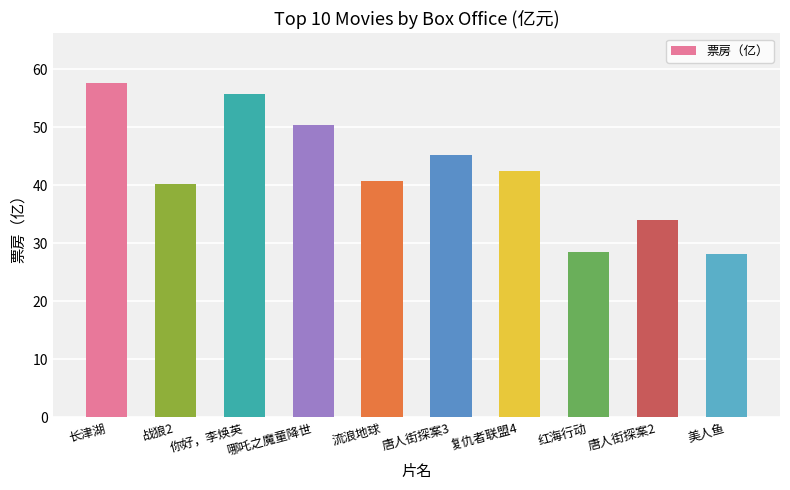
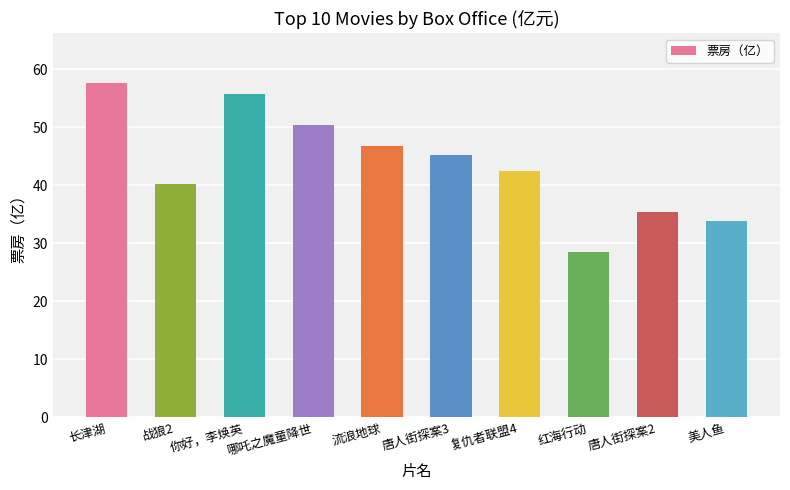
流浪地球: 41 -> 47
唐人街探案2: 34 -> 35
美人鱼: 28 -> 34
